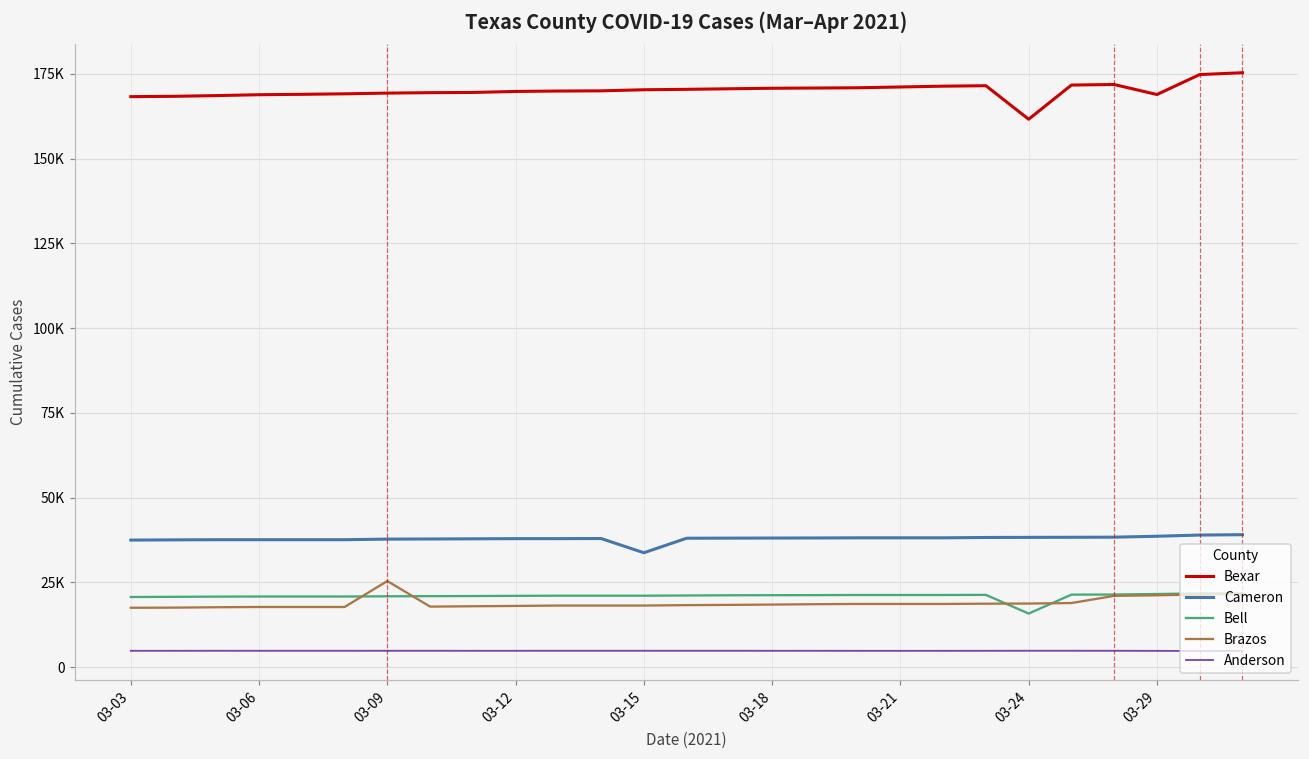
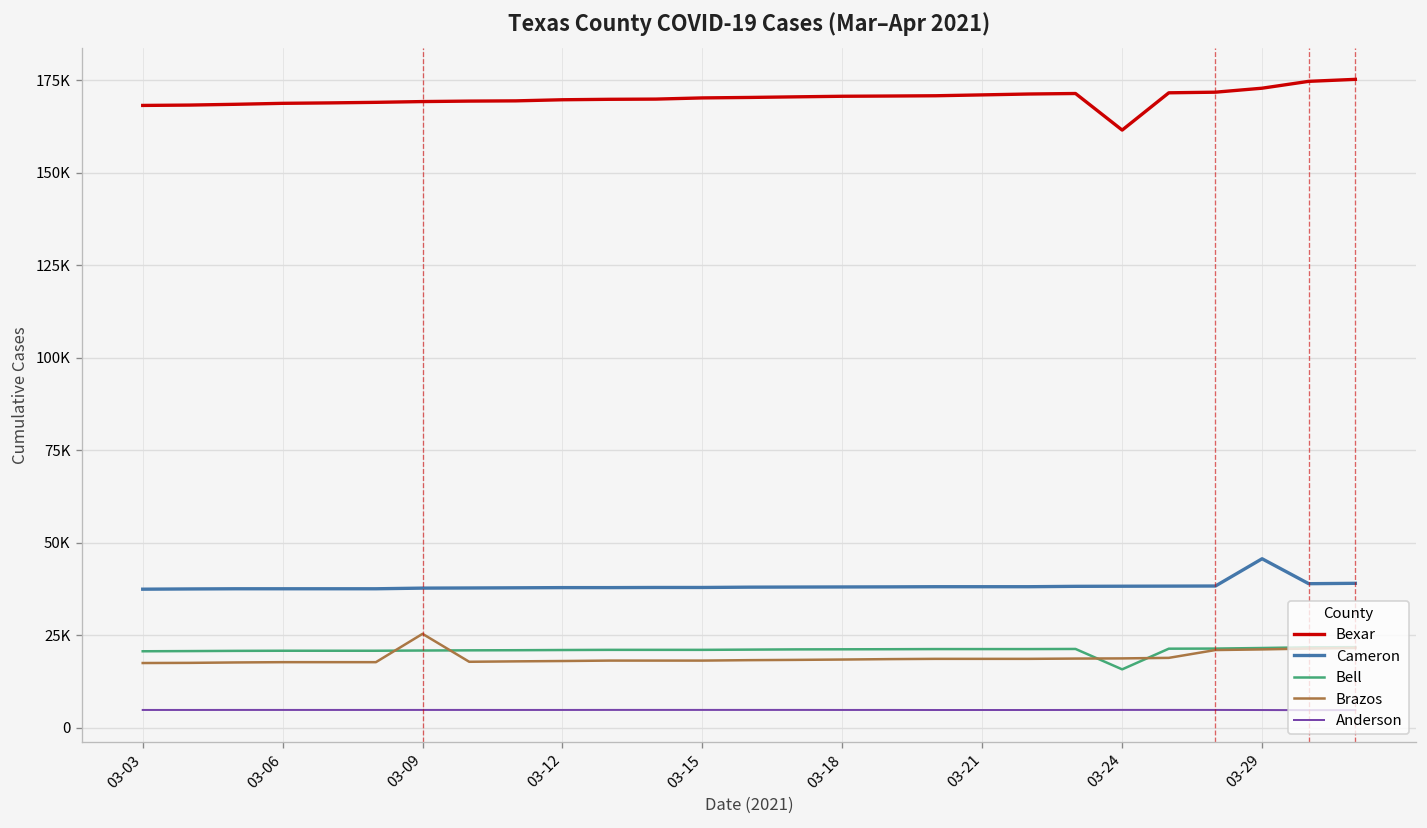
Cameron, 03-15: 34000 -> 38000
Bexar, 03-29: 169000 -> 173000
Cameron, 03-29: 39000 -> 46000
